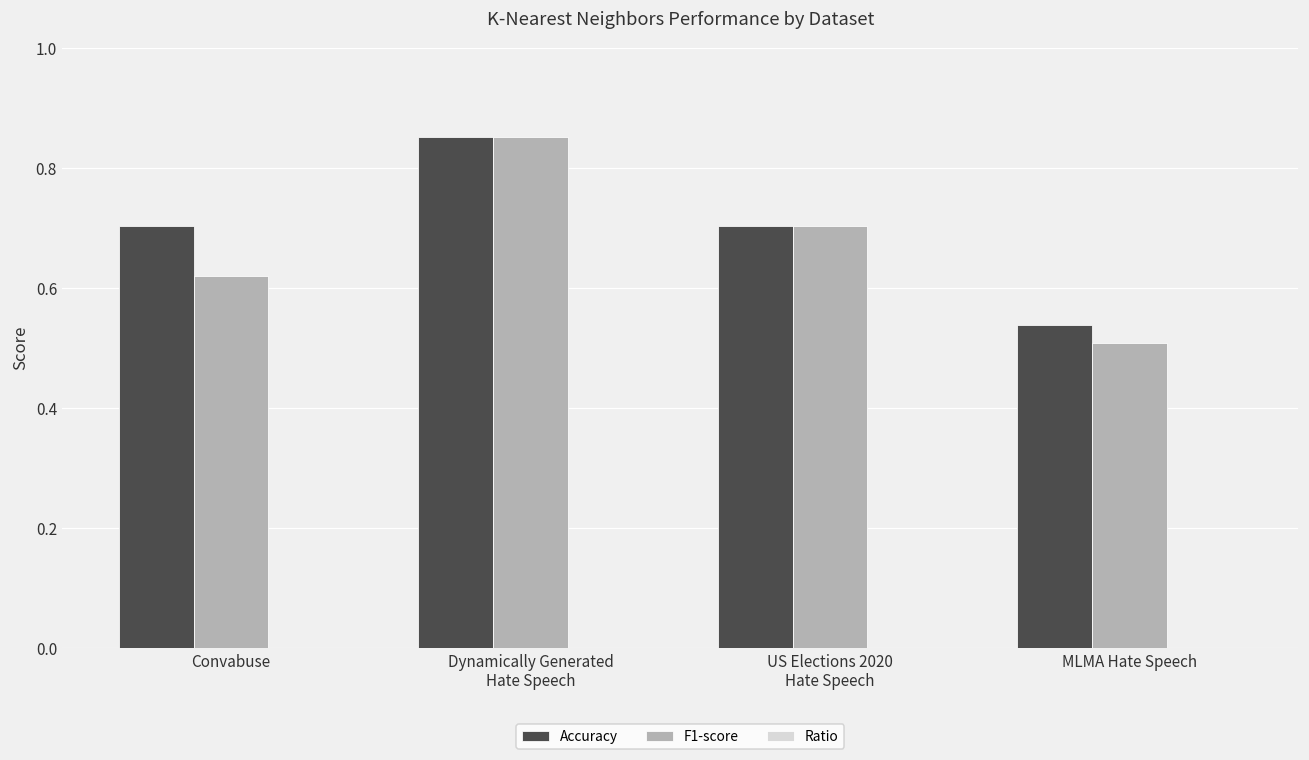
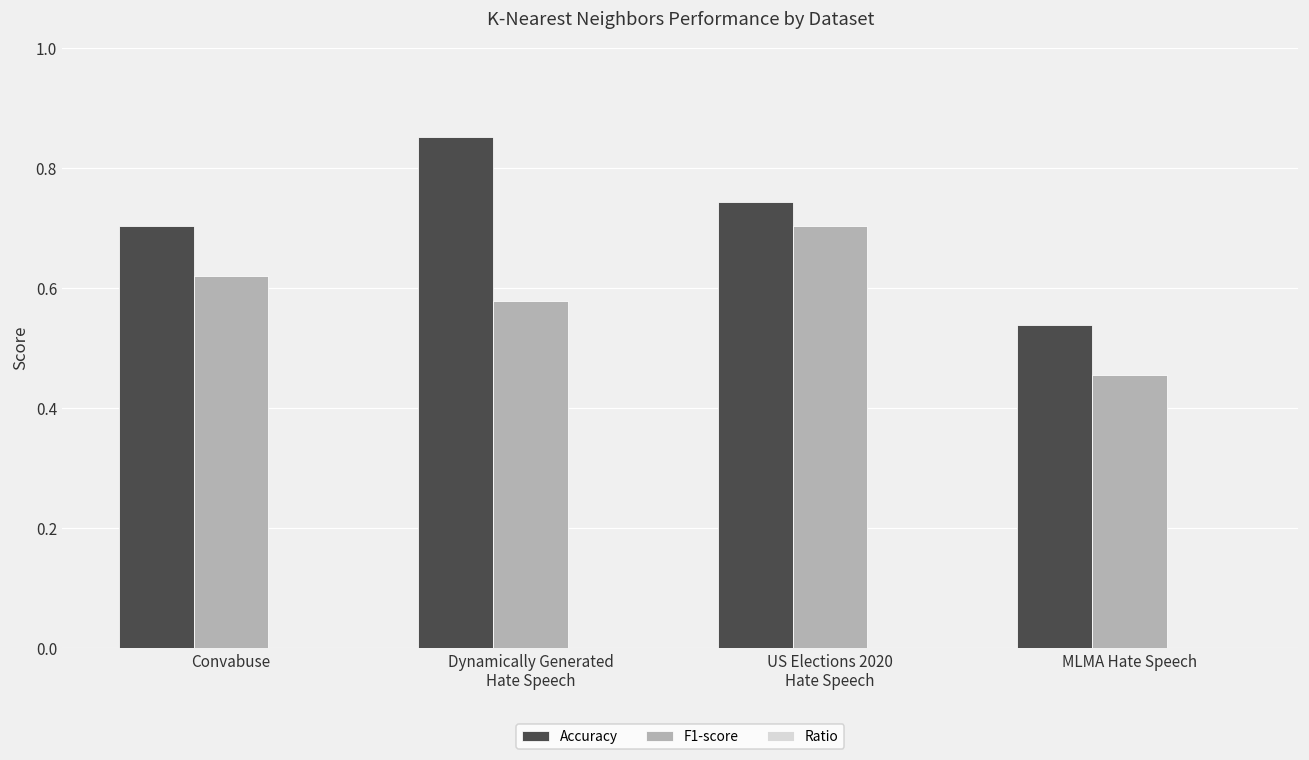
F1-score, Dynamically Generated Hate Speech: 0.85 -> 0.58
Accuracy, US Elections 2020 Hate Speech: 0.70 -> 0.74
F1-score, MLMA Hate Speech: 0.51 -> 0.45
